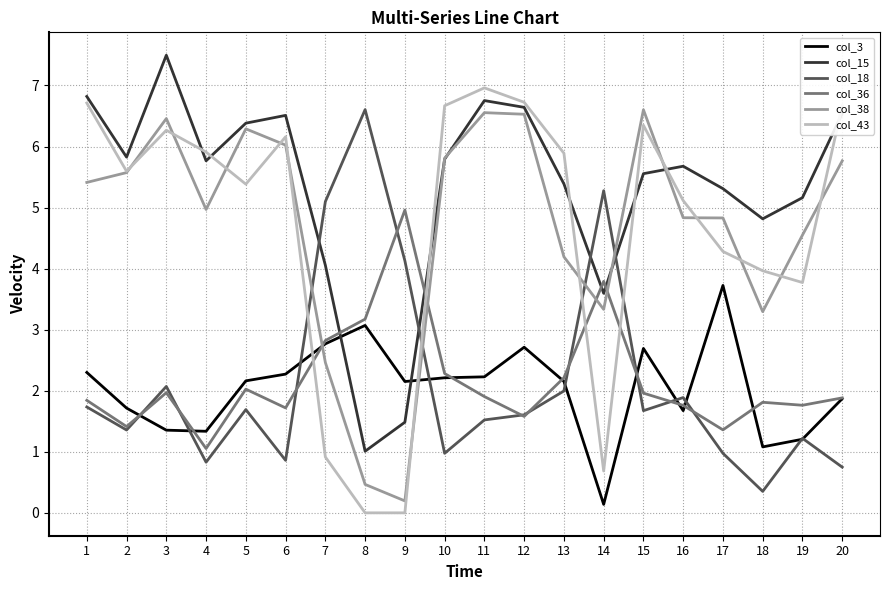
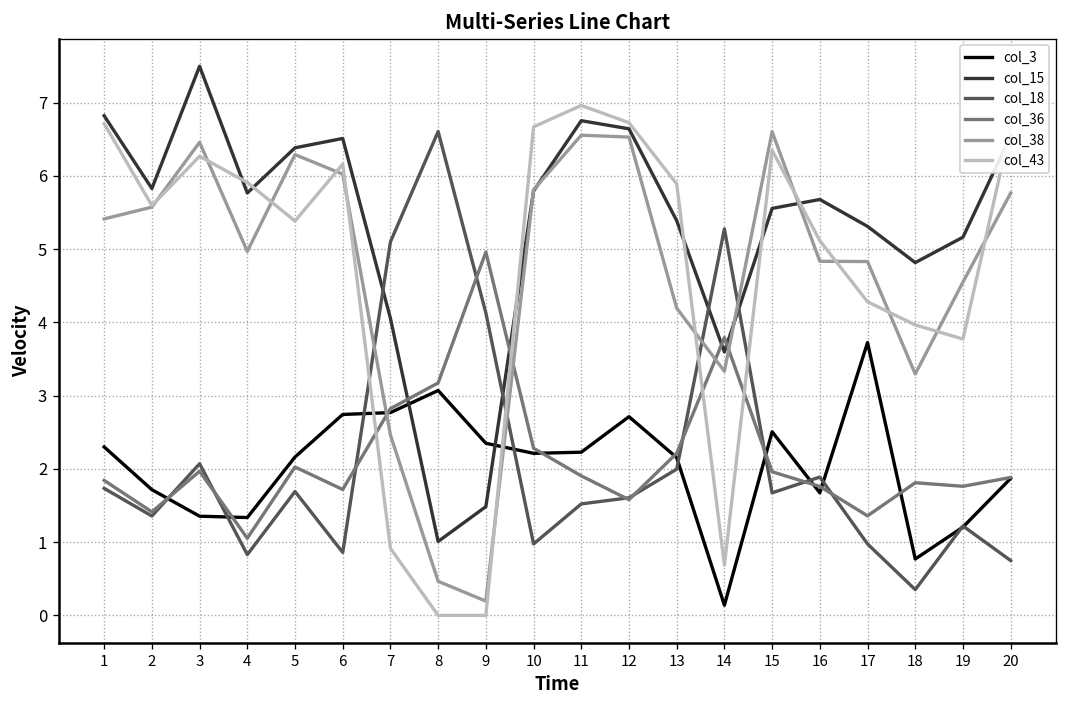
col_3, 6: 2.3 -> 2.7
col_3, 9: 2.2 -> 2.3
col_3, 15: 2.7 -> 2.5
col_3, 18: 1.1 -> 0.8
